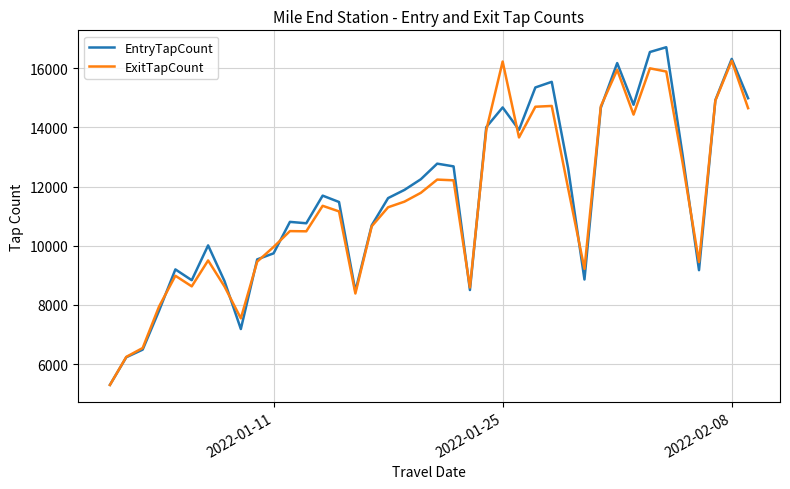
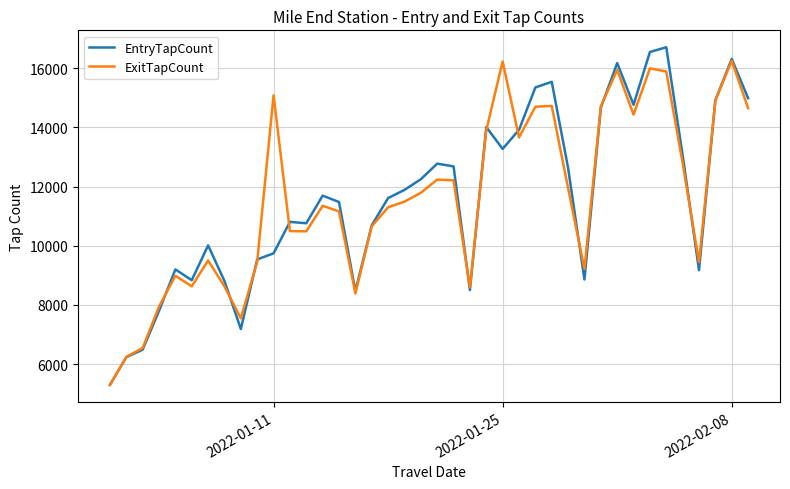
ExitTapCount, 2022-01-11: 10000 -> 15100
EntryTapCount, 2022-01-25: 14700 -> 13300
